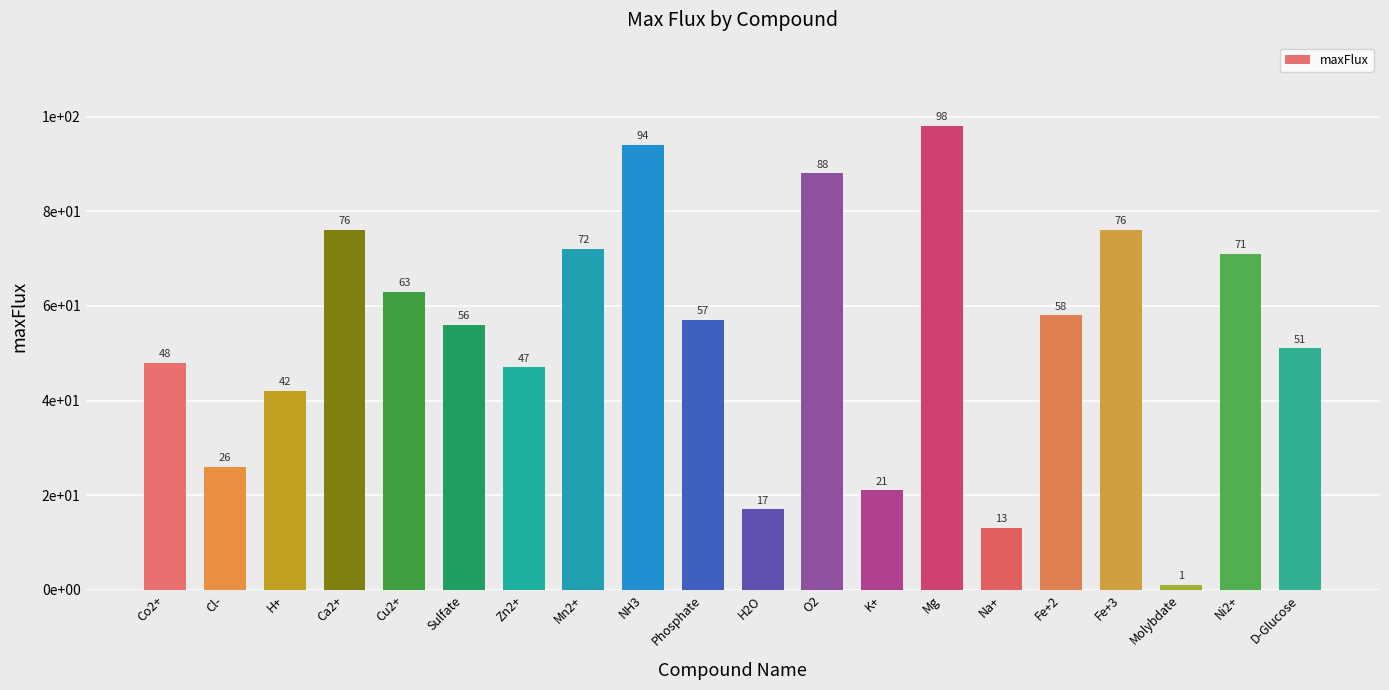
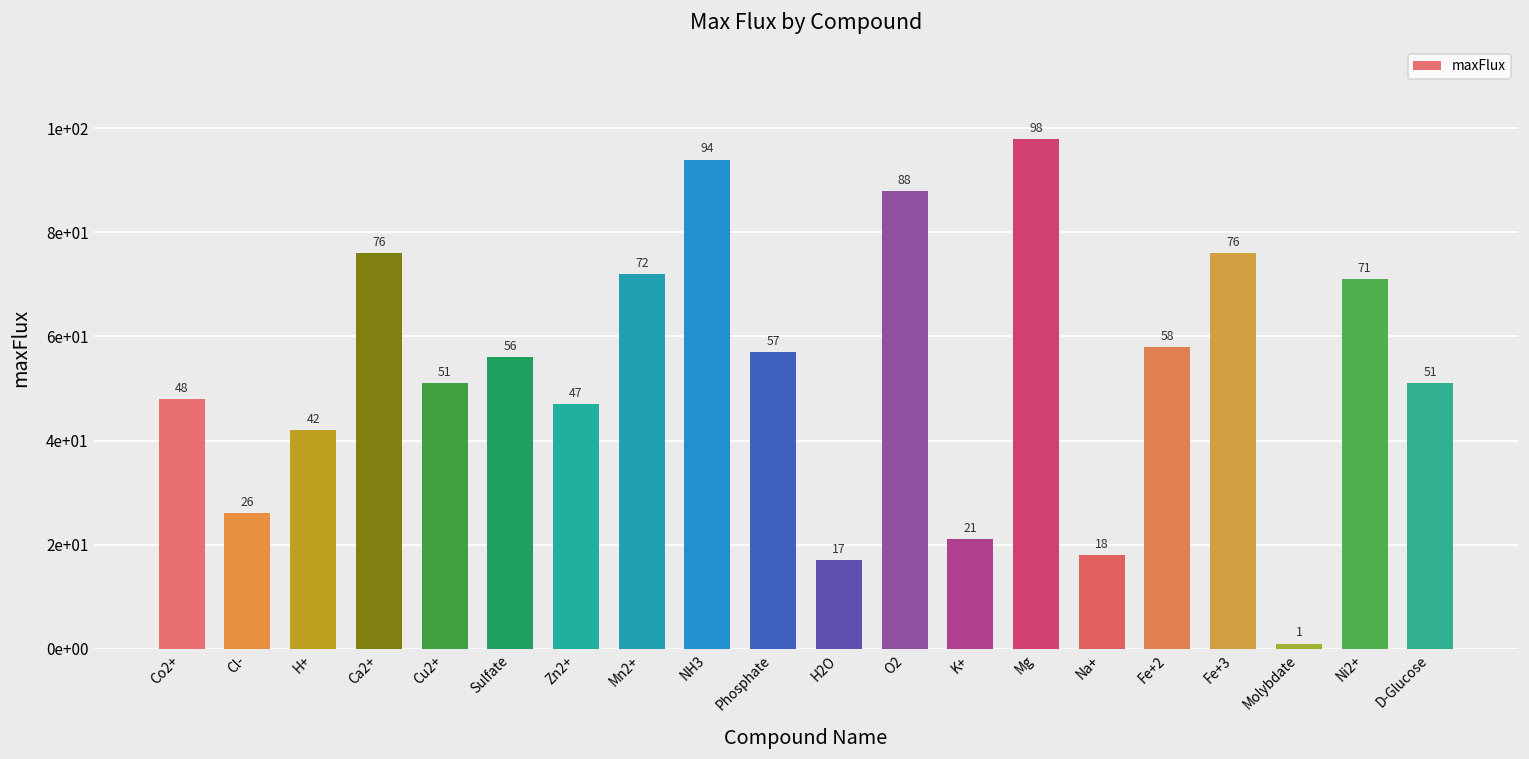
Cu2+: 63 -> 51
Na+: 13 -> 18
